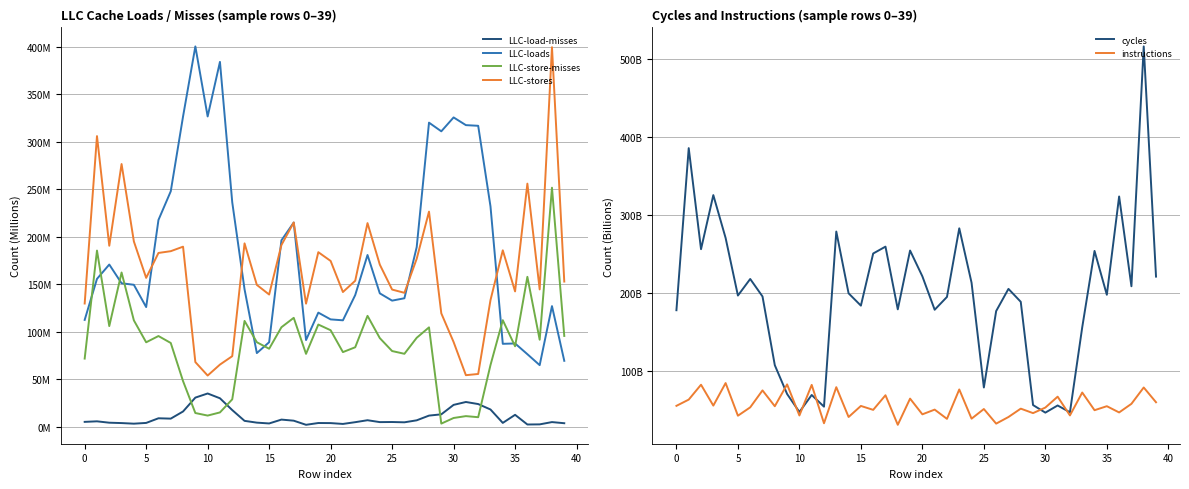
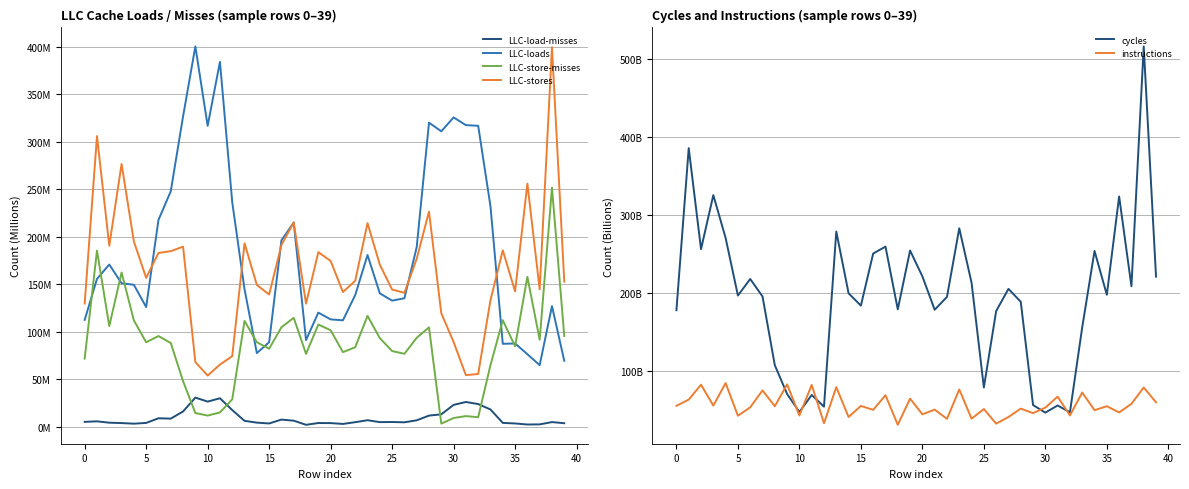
LLC Cache Loads / Misses (sample rows 0–39), LLC-load-misses, 10: 40000000 -> 30000000
LLC Cache Loads / Misses (sample rows 0–39), LLC-loads, 10: 330000000 -> 320000000
LLC Cache Loads / Misses (sample rows 0–39), LLC-load-misses, 35: 10000000 -> 0
